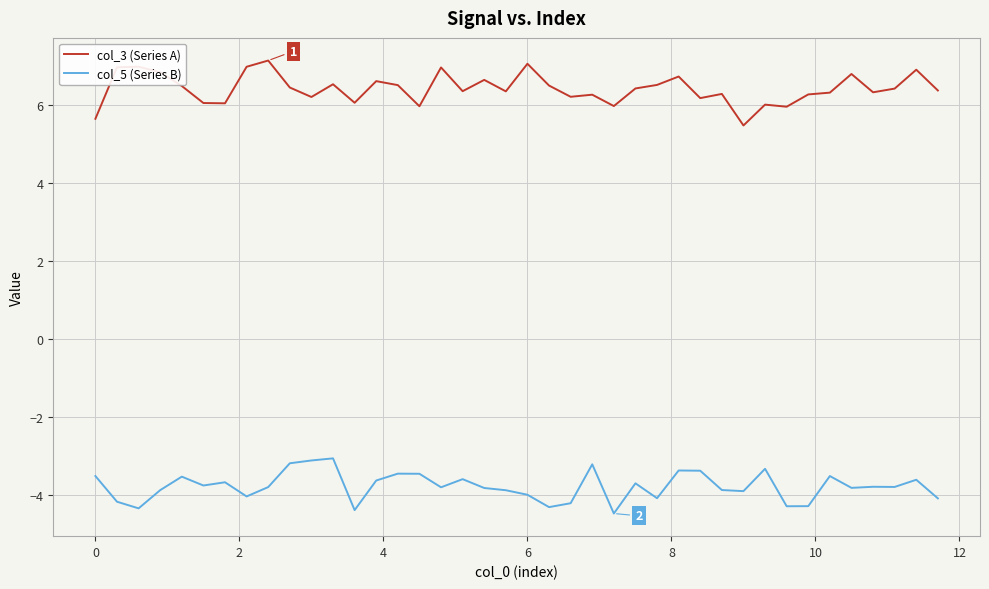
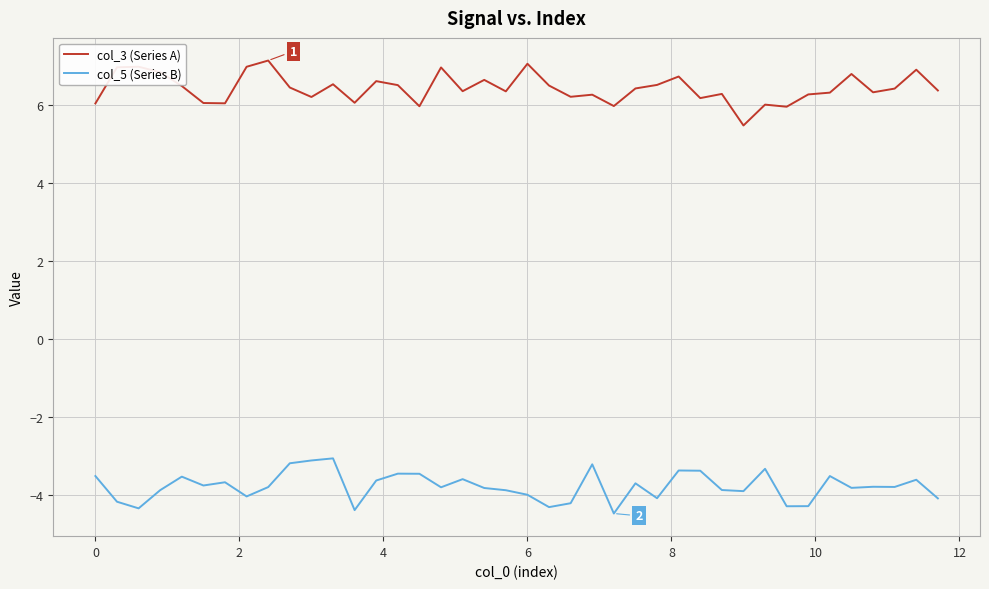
col_3 (Series A), 0: 5.6 -> 6.0
